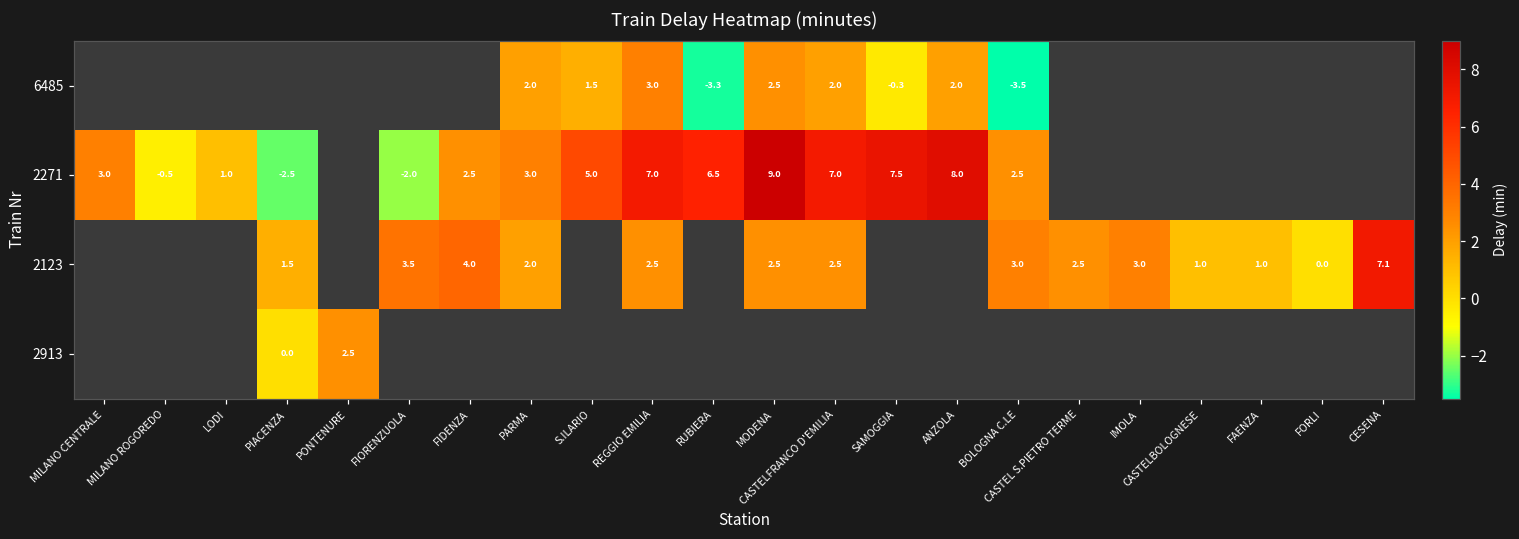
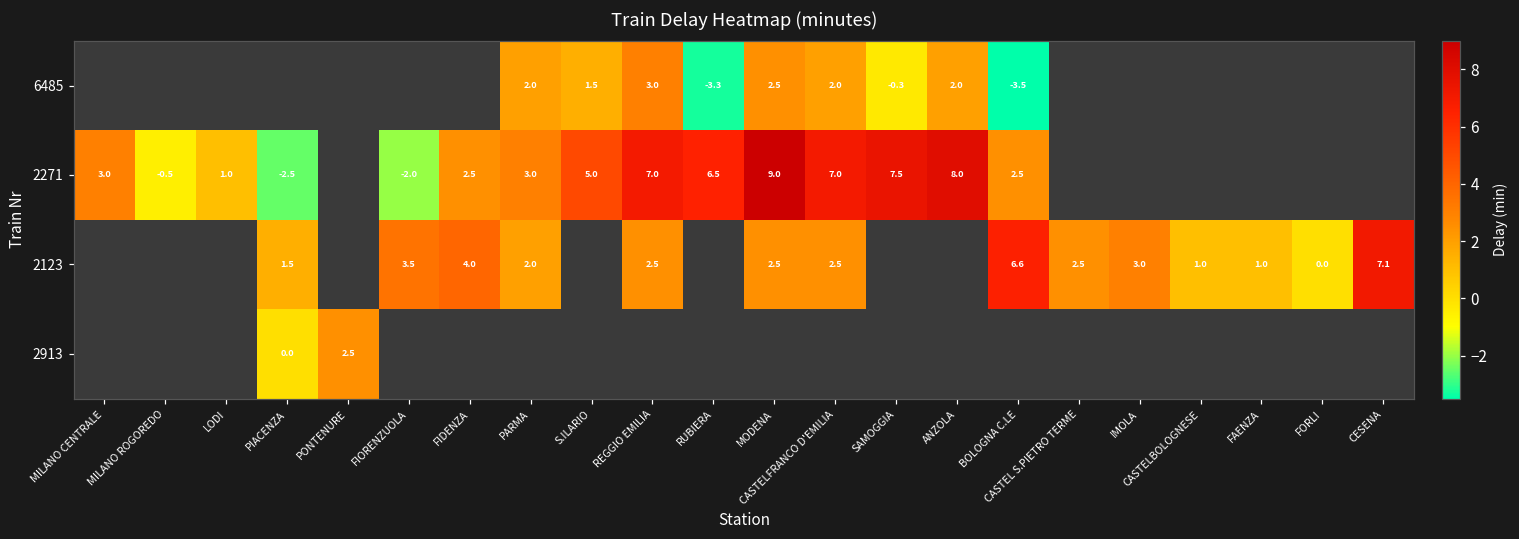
2123, BOLOGNA C.LE: 3.0 -> 6.6
